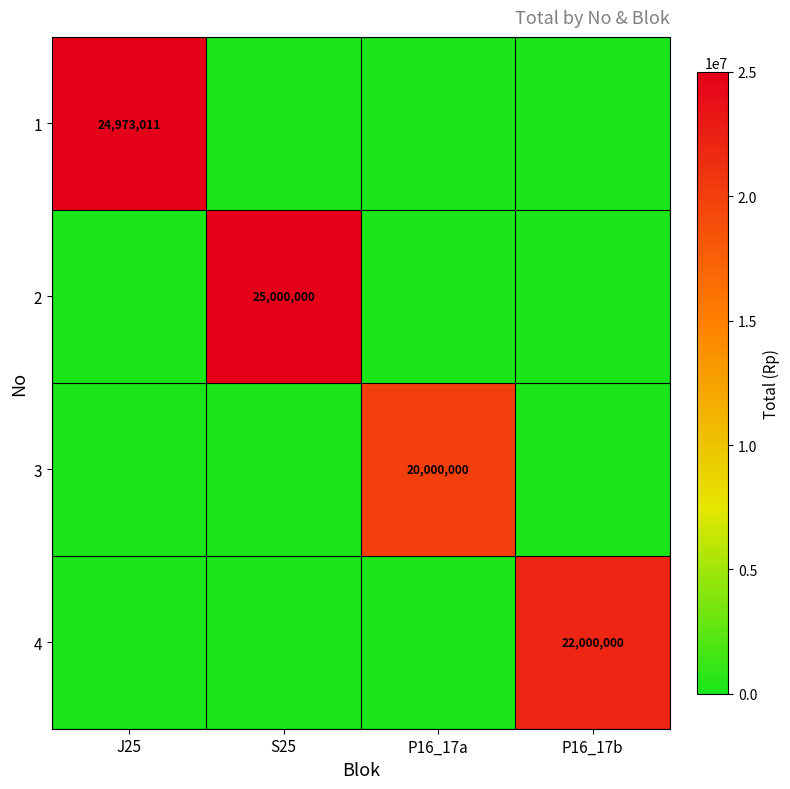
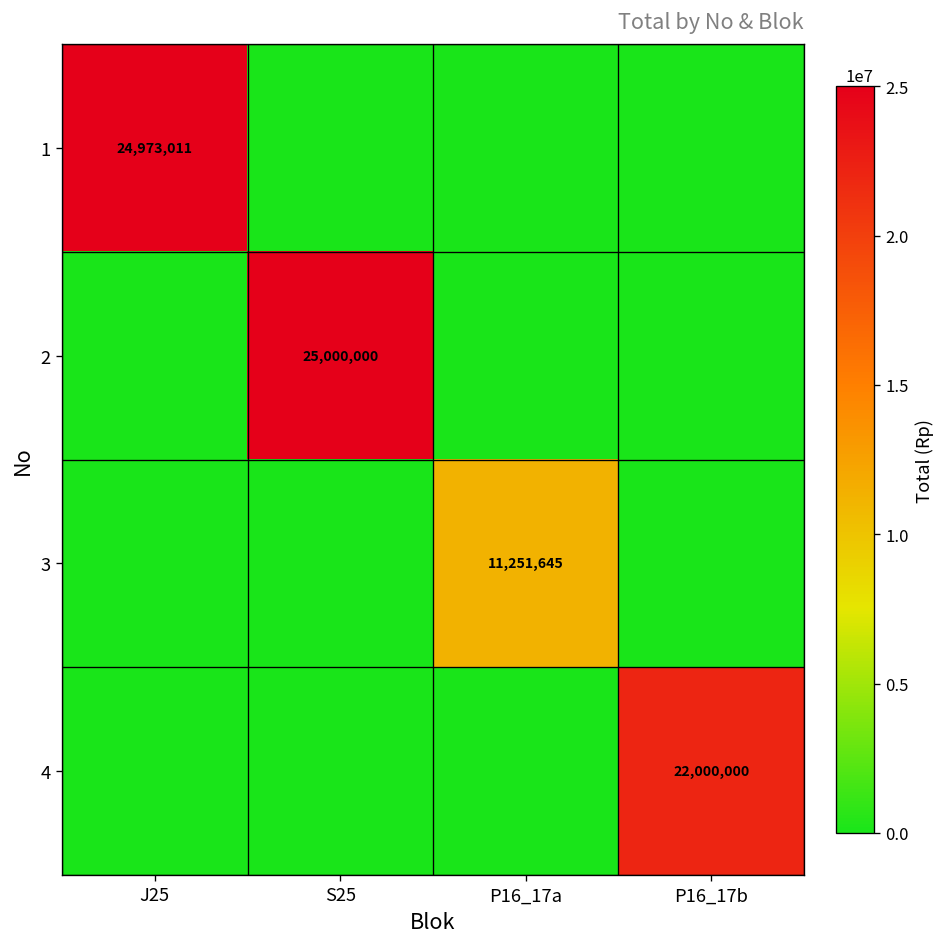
3, P16_17a: 20,000,000 -> 11,251,645
